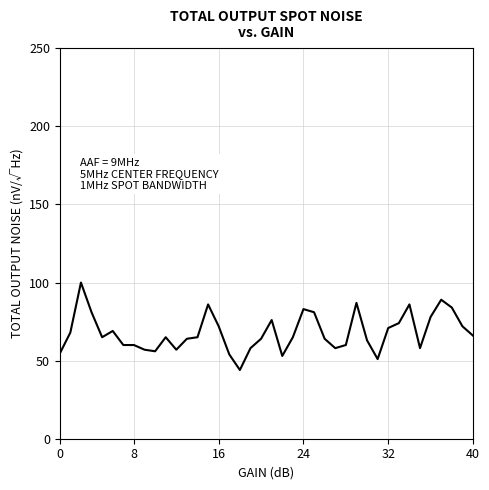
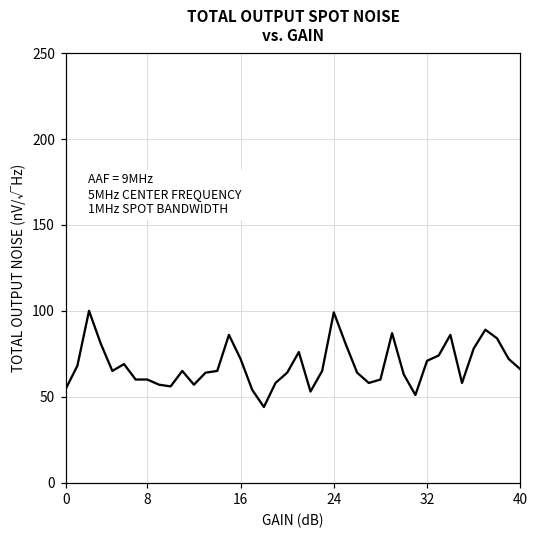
24: 83 -> 99
